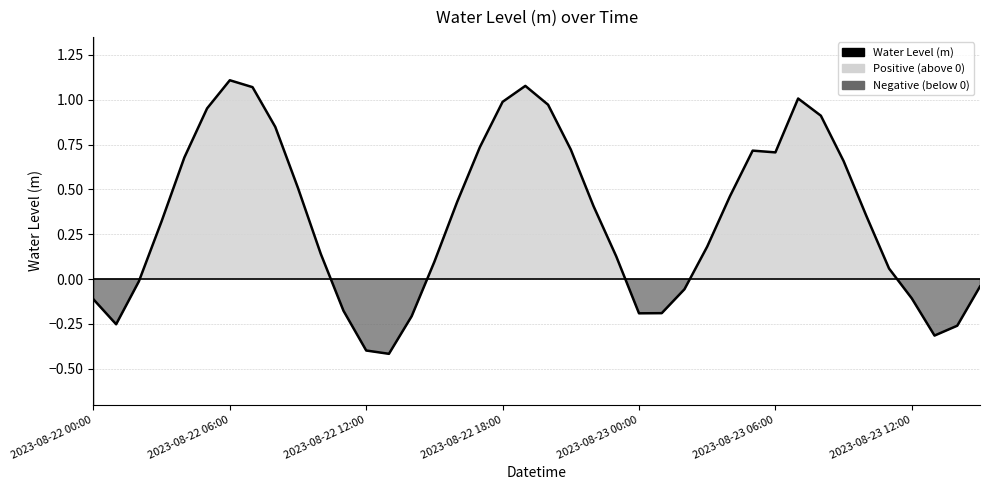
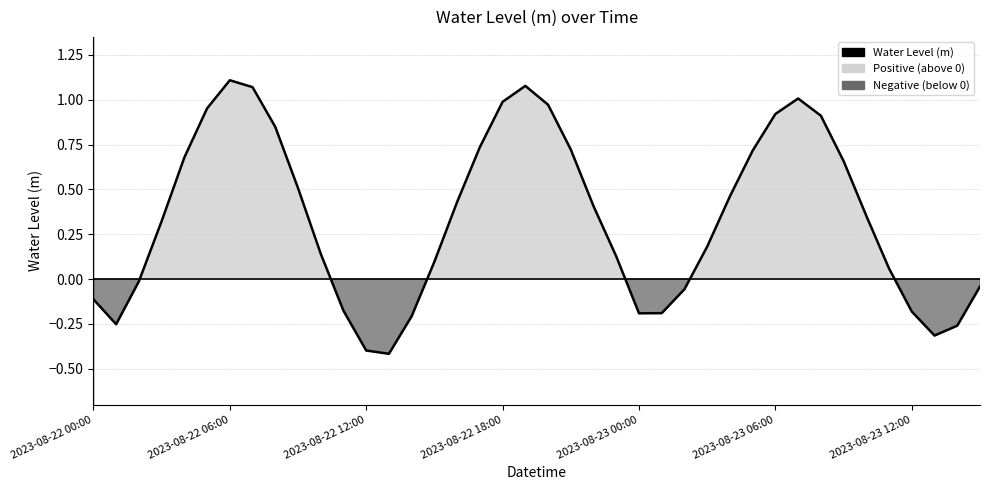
2023-08-23 06:00: 0.71 -> 0.92
2023-08-23 12:00: -0.11 -> -0.18
